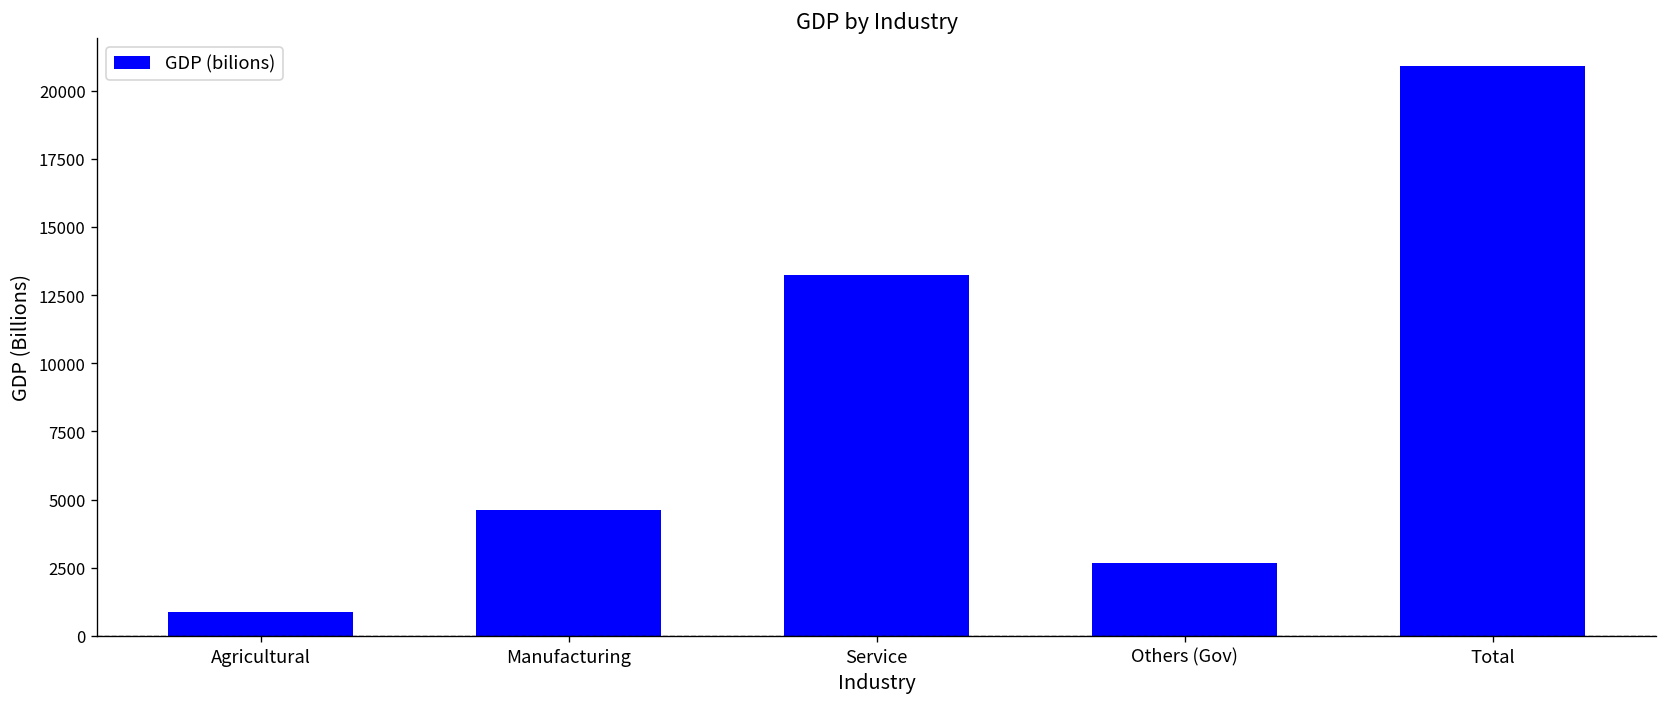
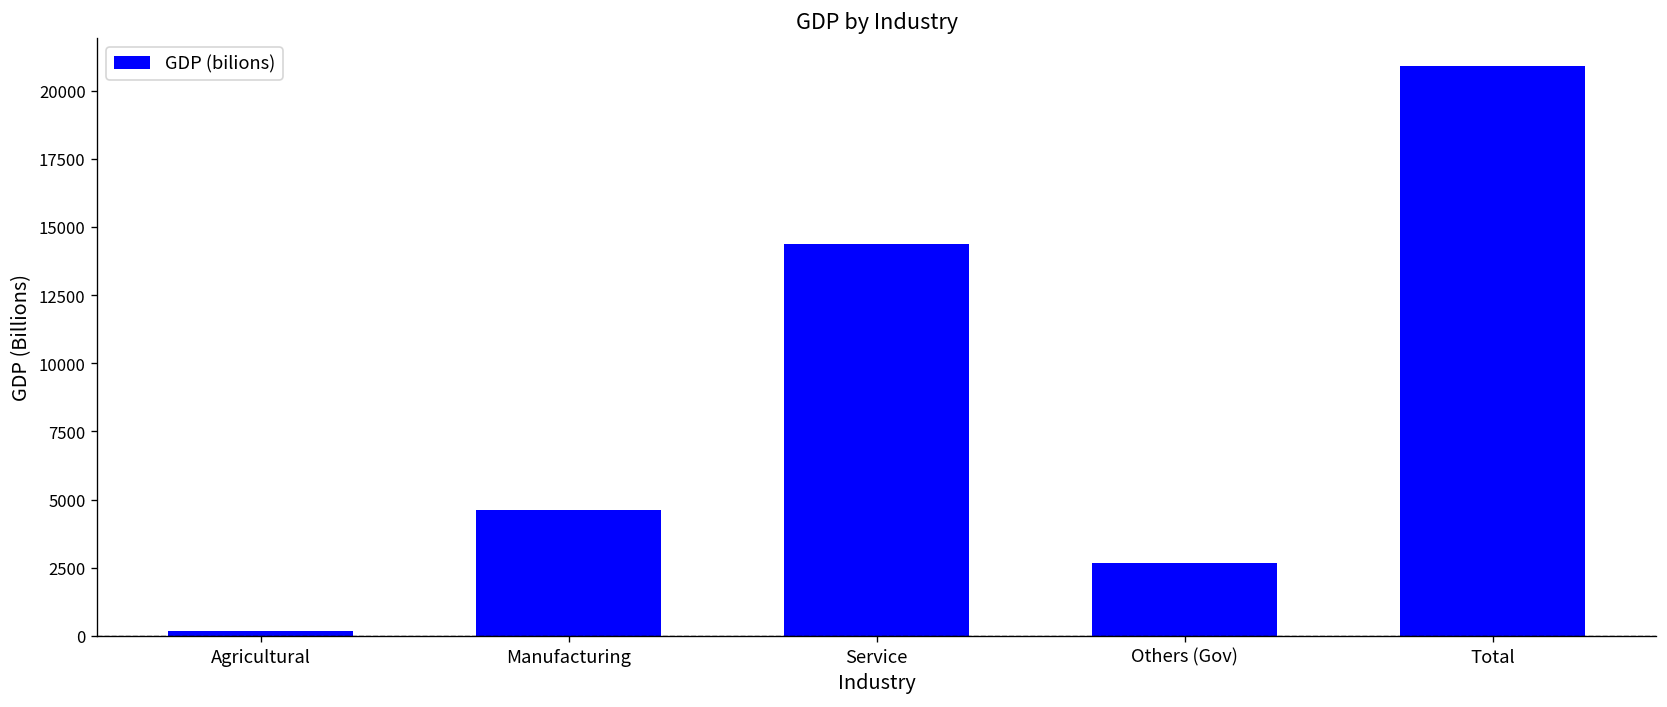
Agricultural: 900 -> 200
Service: 13200 -> 14400
